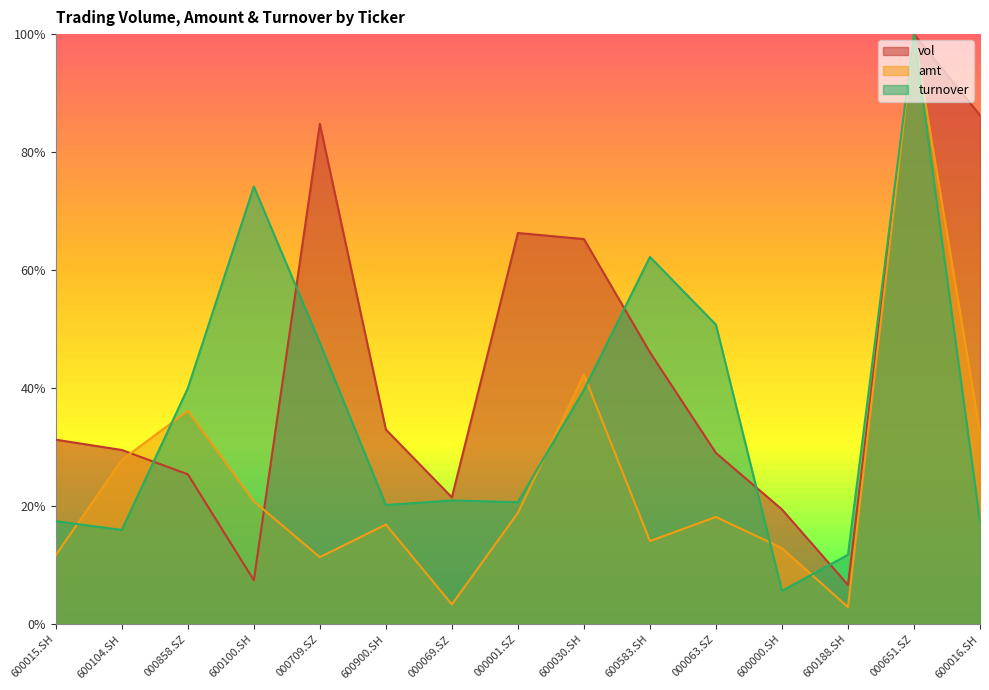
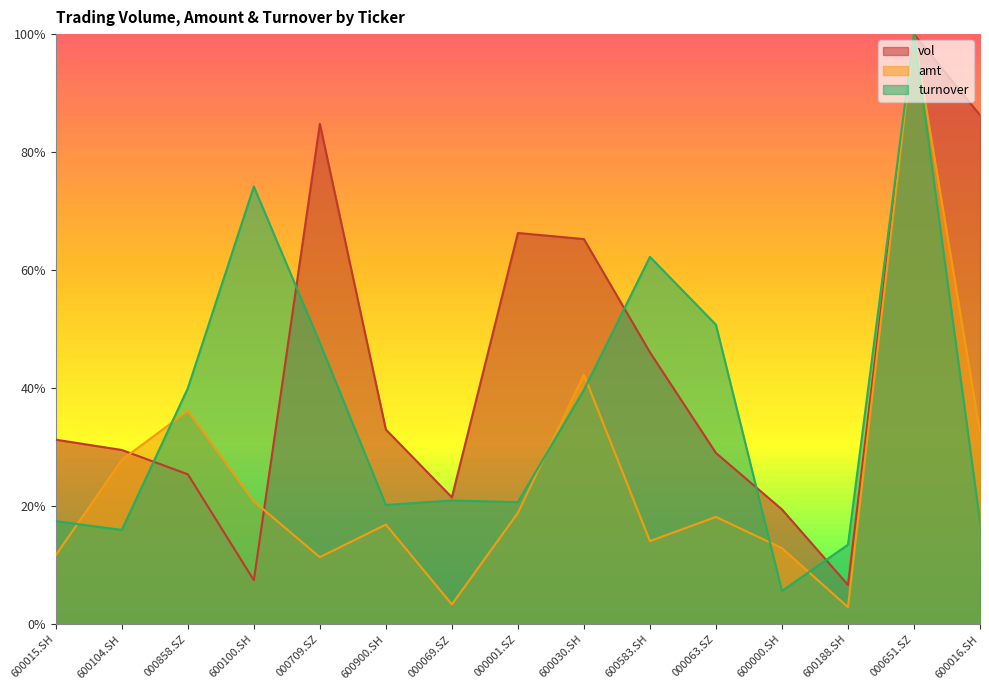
turnover, 600188.SH: 12% -> 14%
